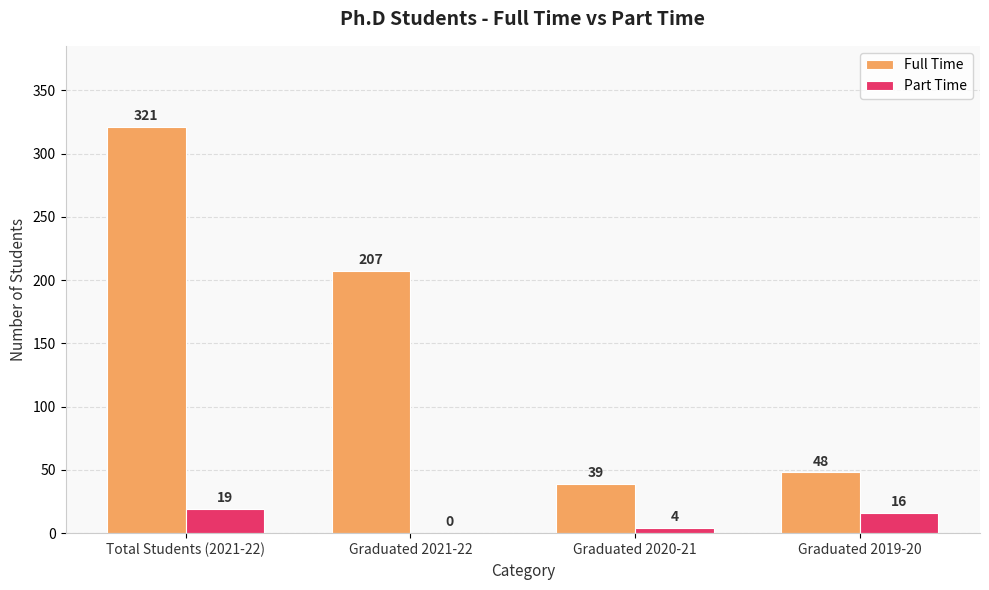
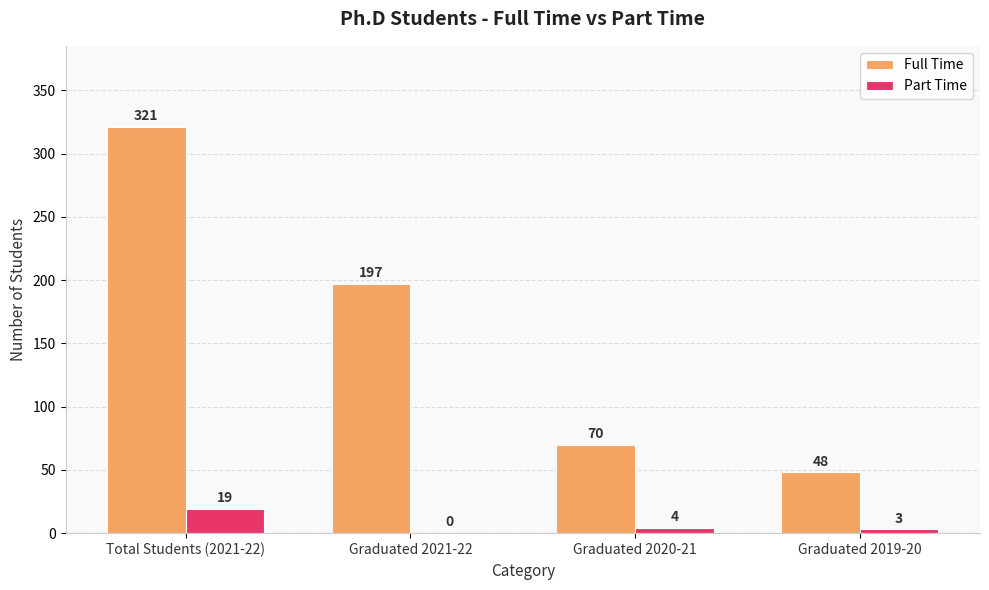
Full Time, Graduated 2021-22: 207 -> 197
Full Time, Graduated 2020-21: 39 -> 70
Part Time, Graduated 2019-20: 16 -> 3
